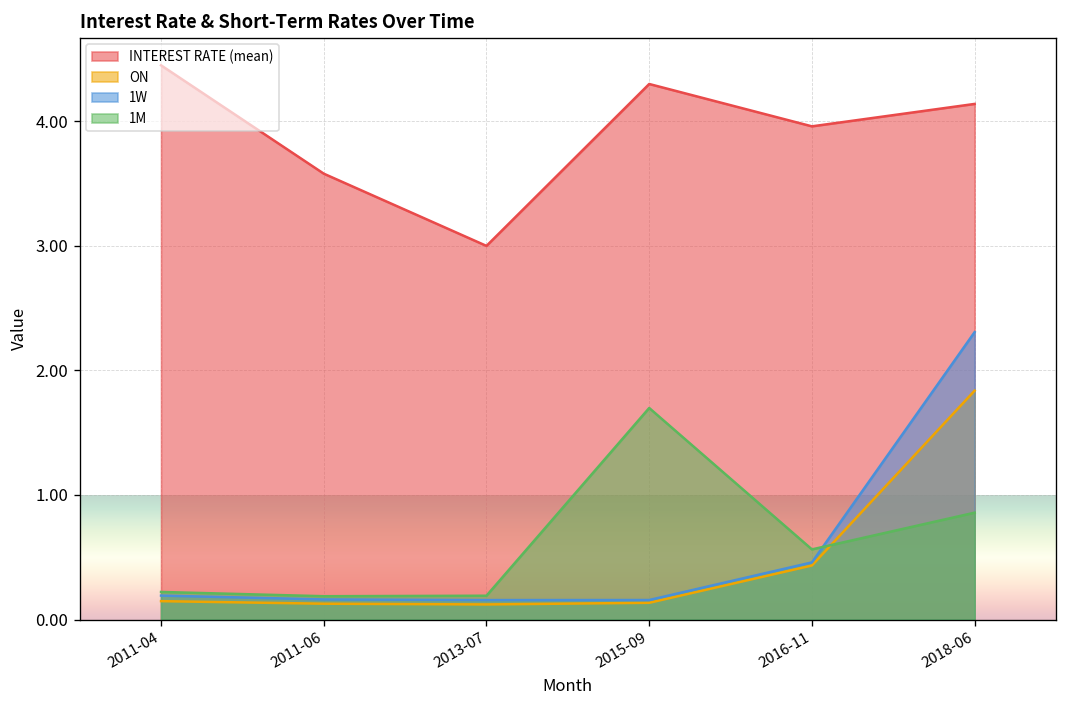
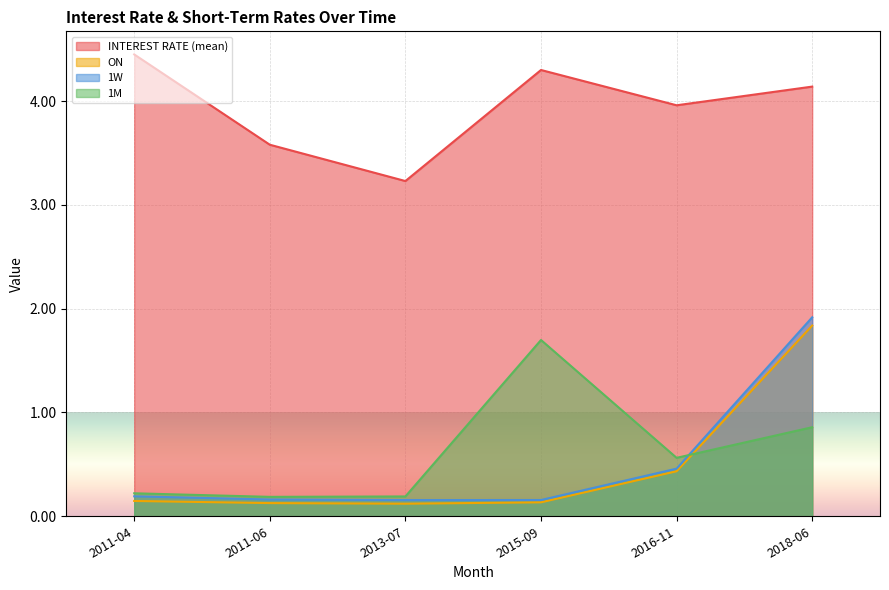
INTEREST RATE (mean), 2013-07: 3.00 -> 3.23
1W, 2018-06: 2.31 -> 1.92
